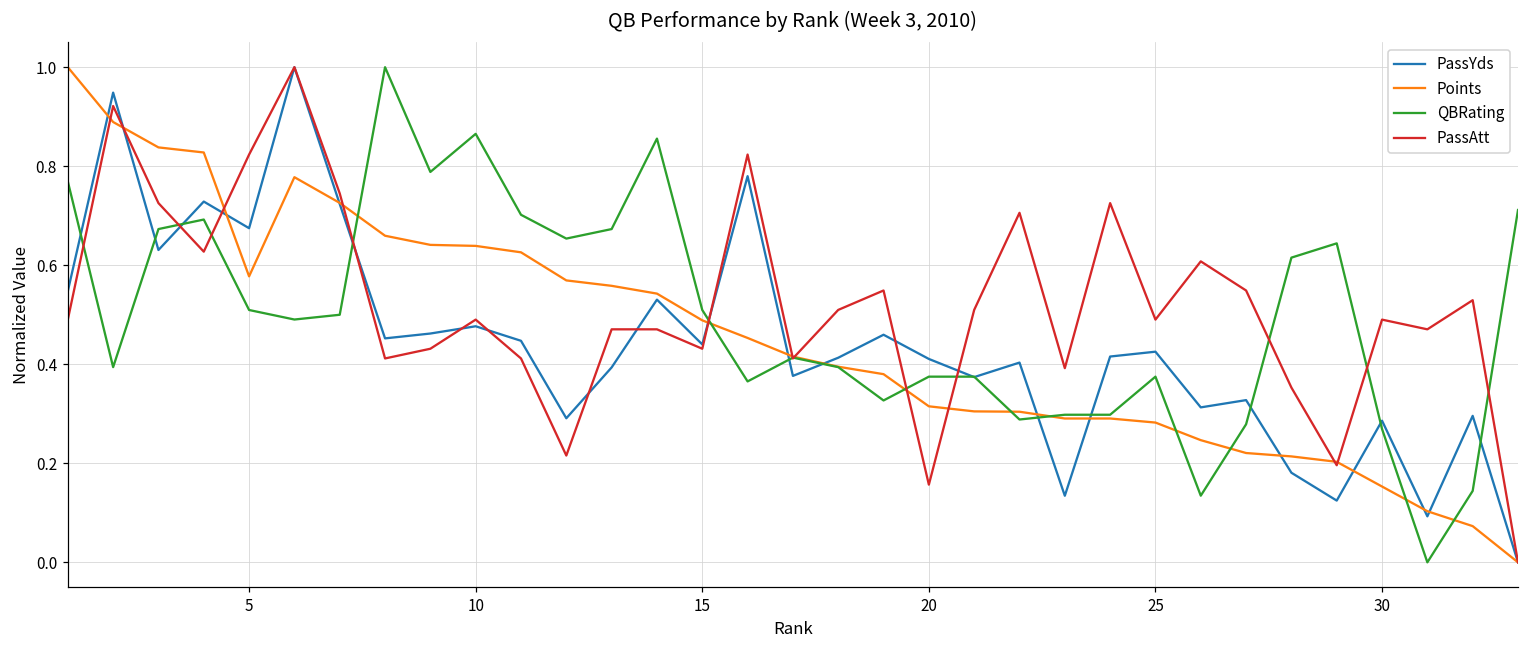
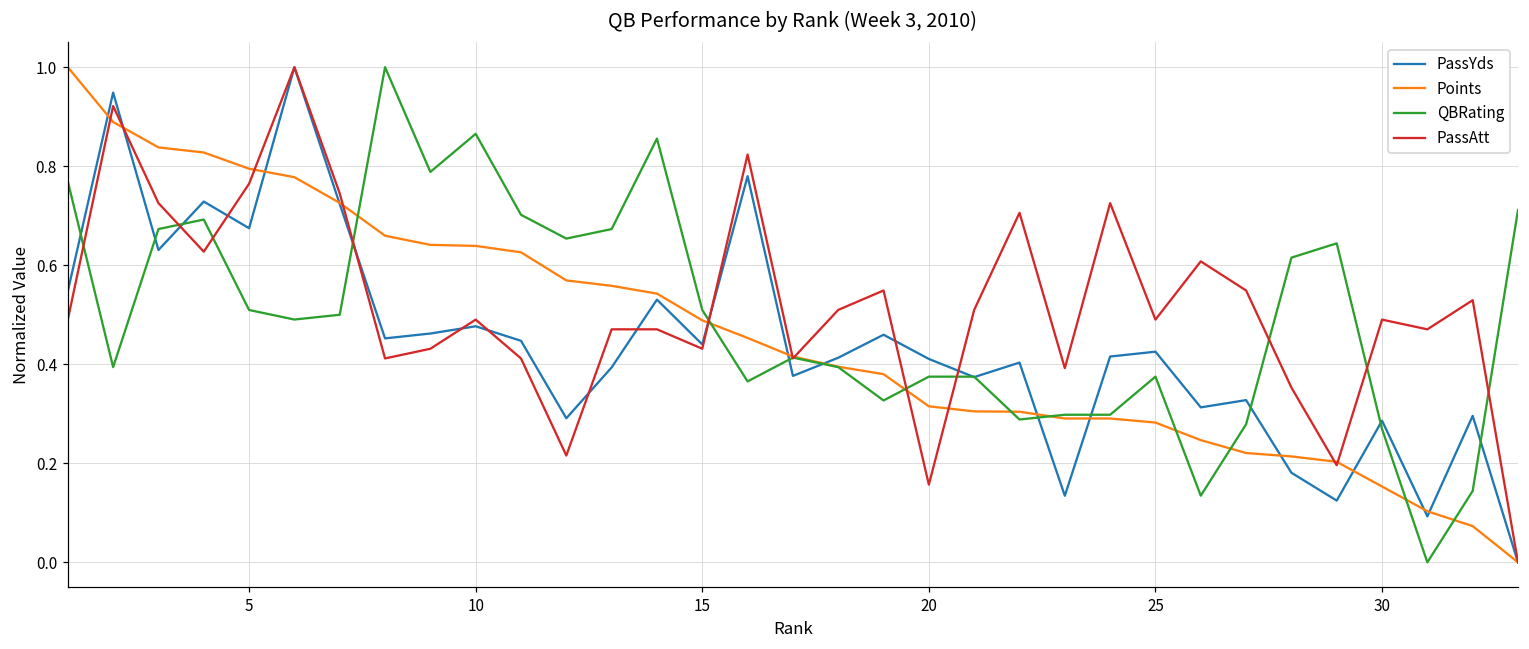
Points, 5: 0.58 -> 0.79
PassAtt, 5: 0.82 -> 0.76
